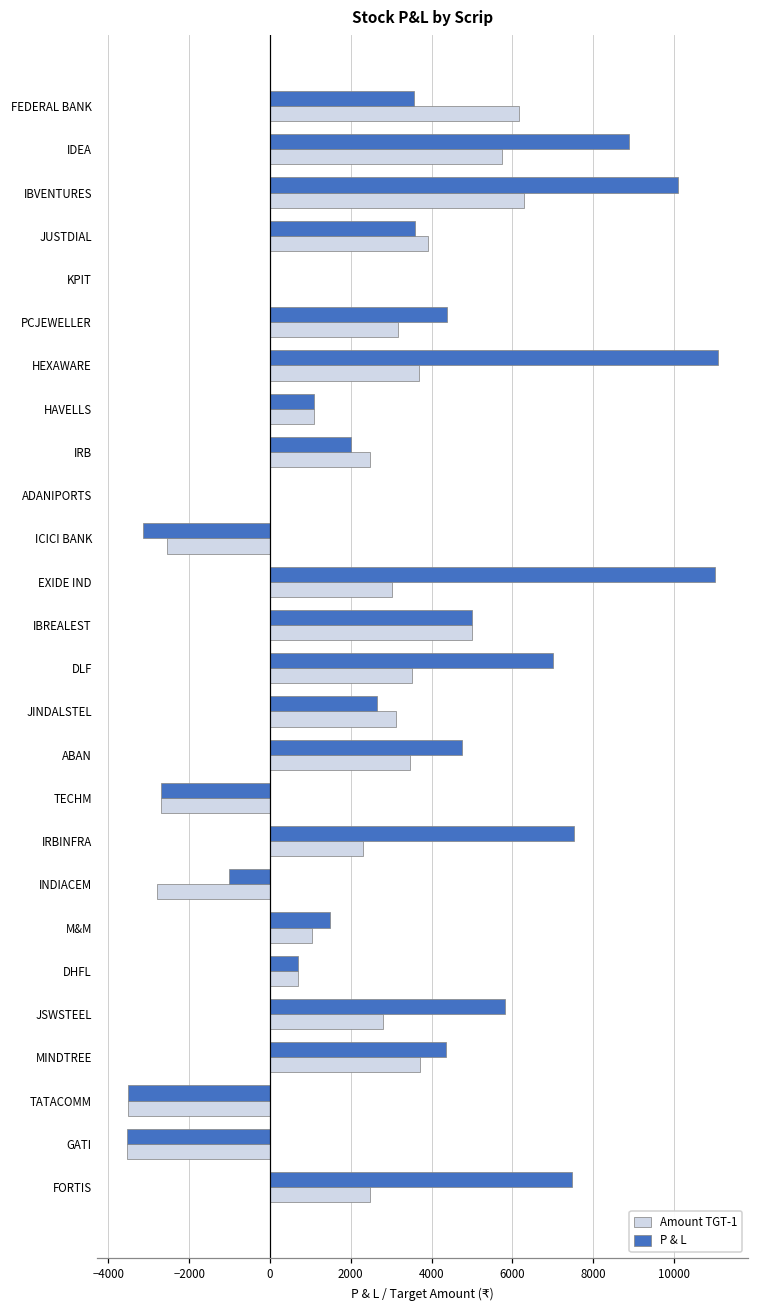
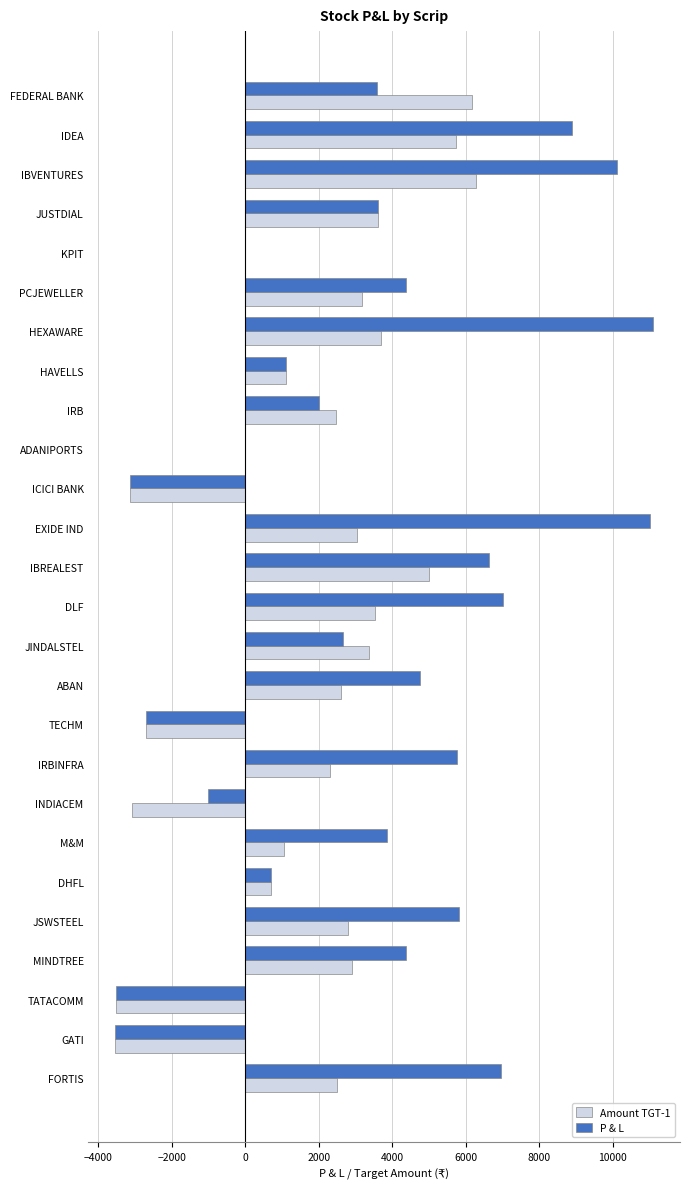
Amount TGT-1, JUSTDIAL: 3900 -> 3600
Amount TGT-1, ICICI BANK: -2600 -> -3200
P & L, IBREALEST: 5000 -> 6600
Amount TGT-1, JINDALSTEL: 3100 -> 3400
Amount TGT-1, ABAN: 3500 -> 2600
P & L, IRBINFRA: 7500 -> 5800
Amount TGT-1, INDIACEM: -2800 -> -3100
P & L, M&M: 1500 -> 3900
Amount TGT-1, MINDTREE: 3700 -> 2900
P & L, FORTIS: 7500 -> 7000
